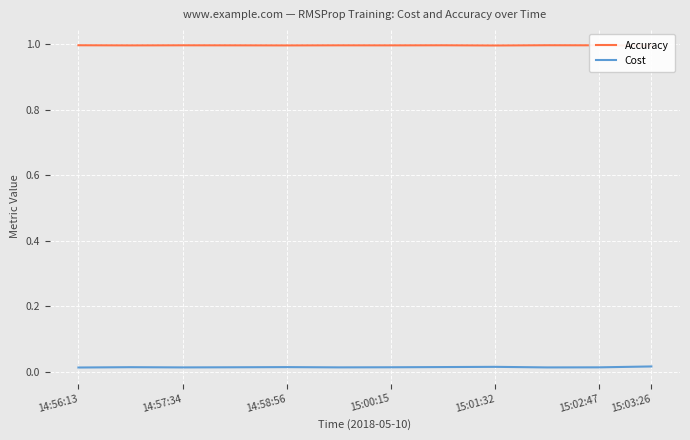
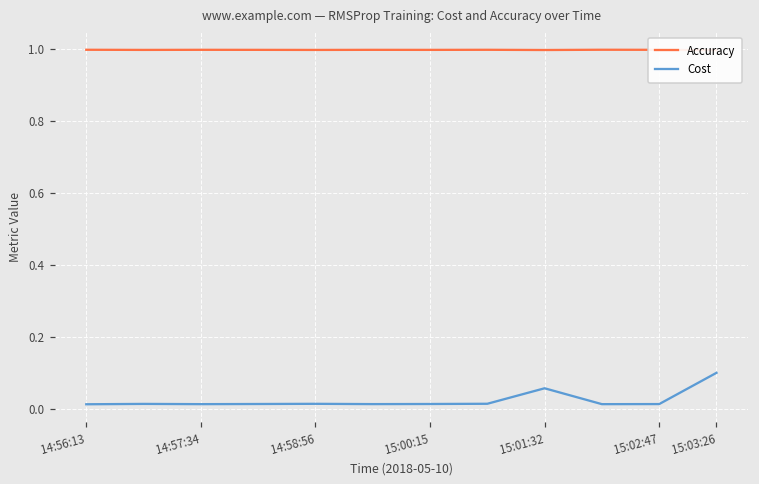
Cost, 15:01:32: 0.02 -> 0.06
Cost, 15:03:26: 0.02 -> 0.10
